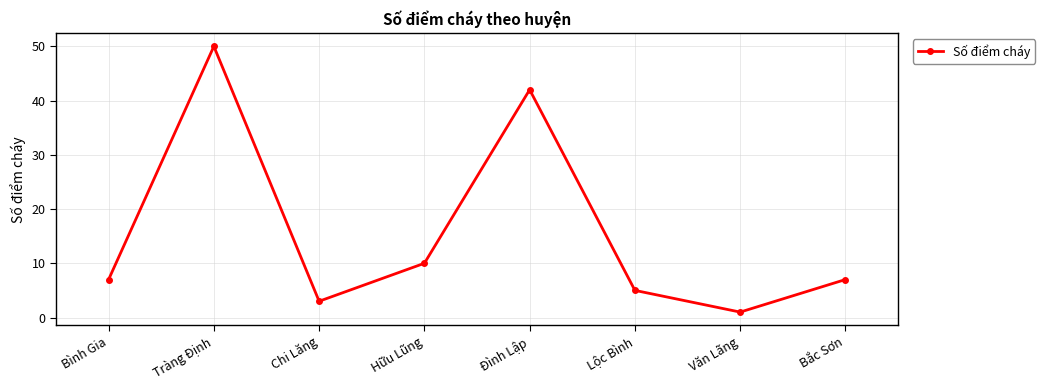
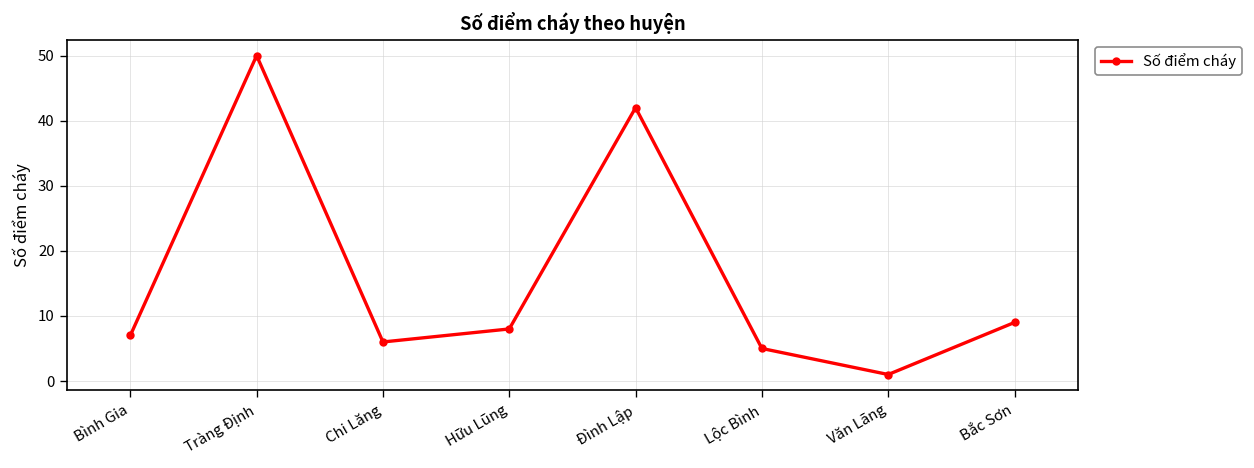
Chi Lăng: 3 -> 6
Hữu Lũng: 10 -> 8
Bắc Sơn: 7 -> 9
